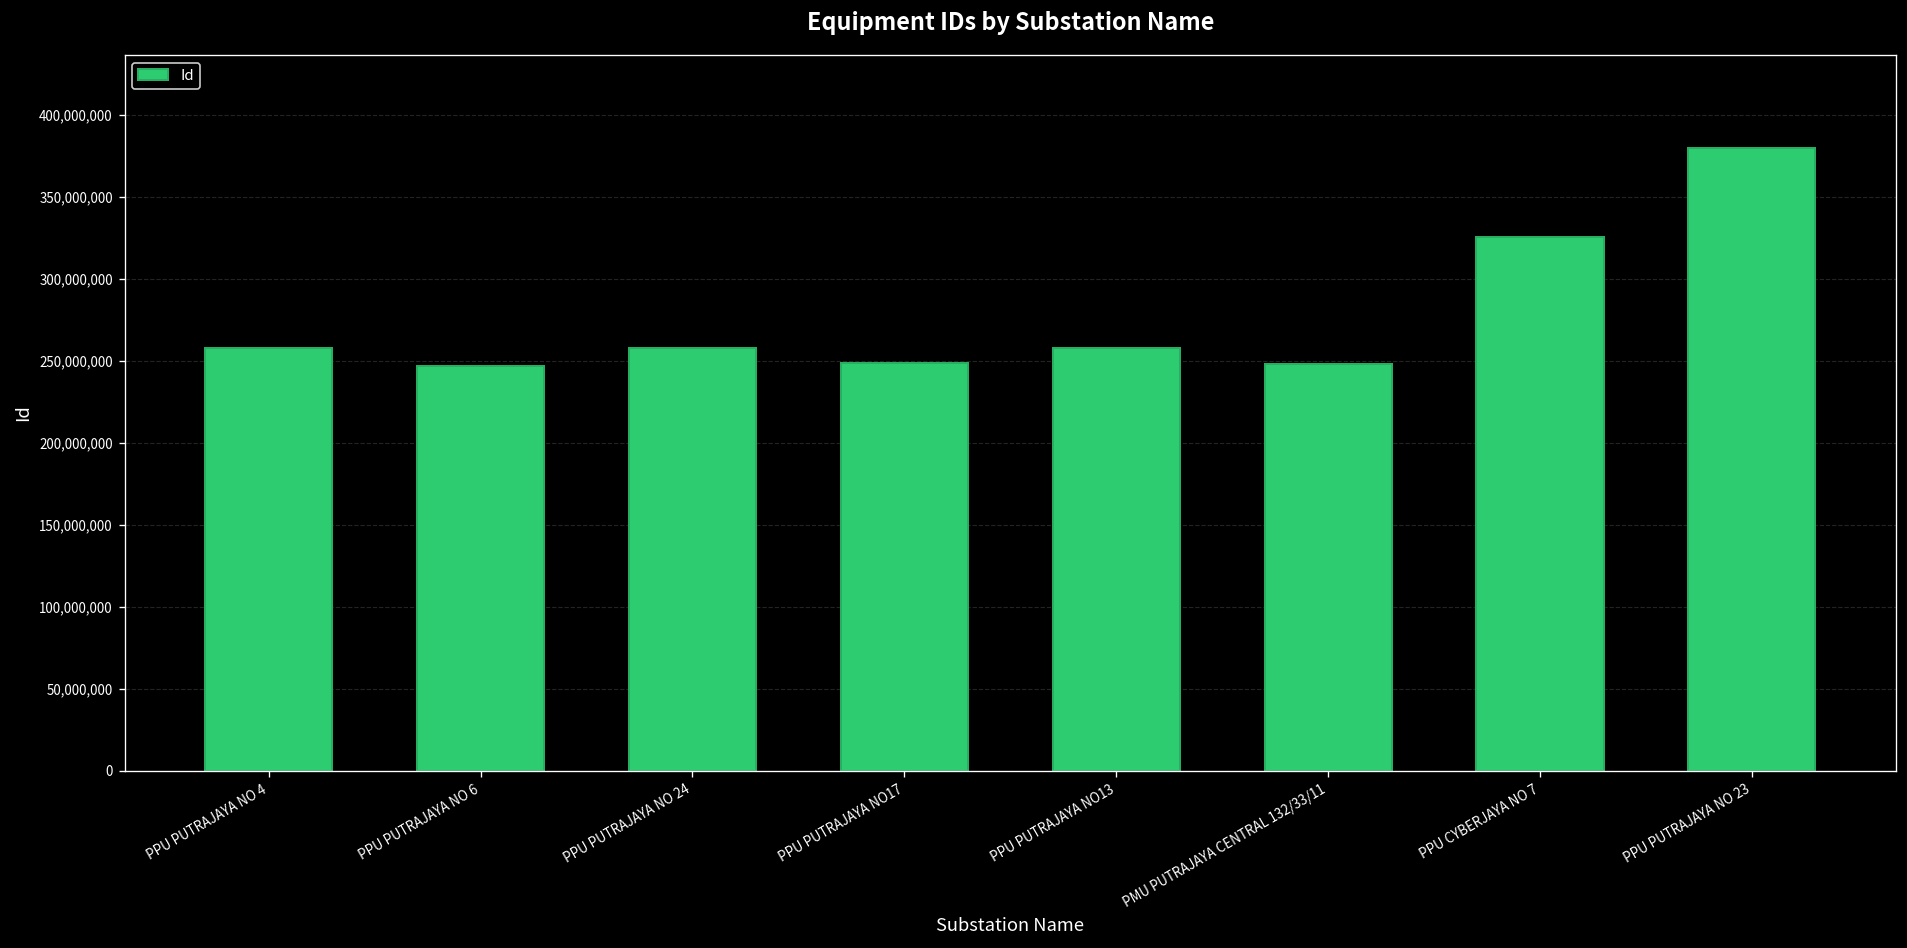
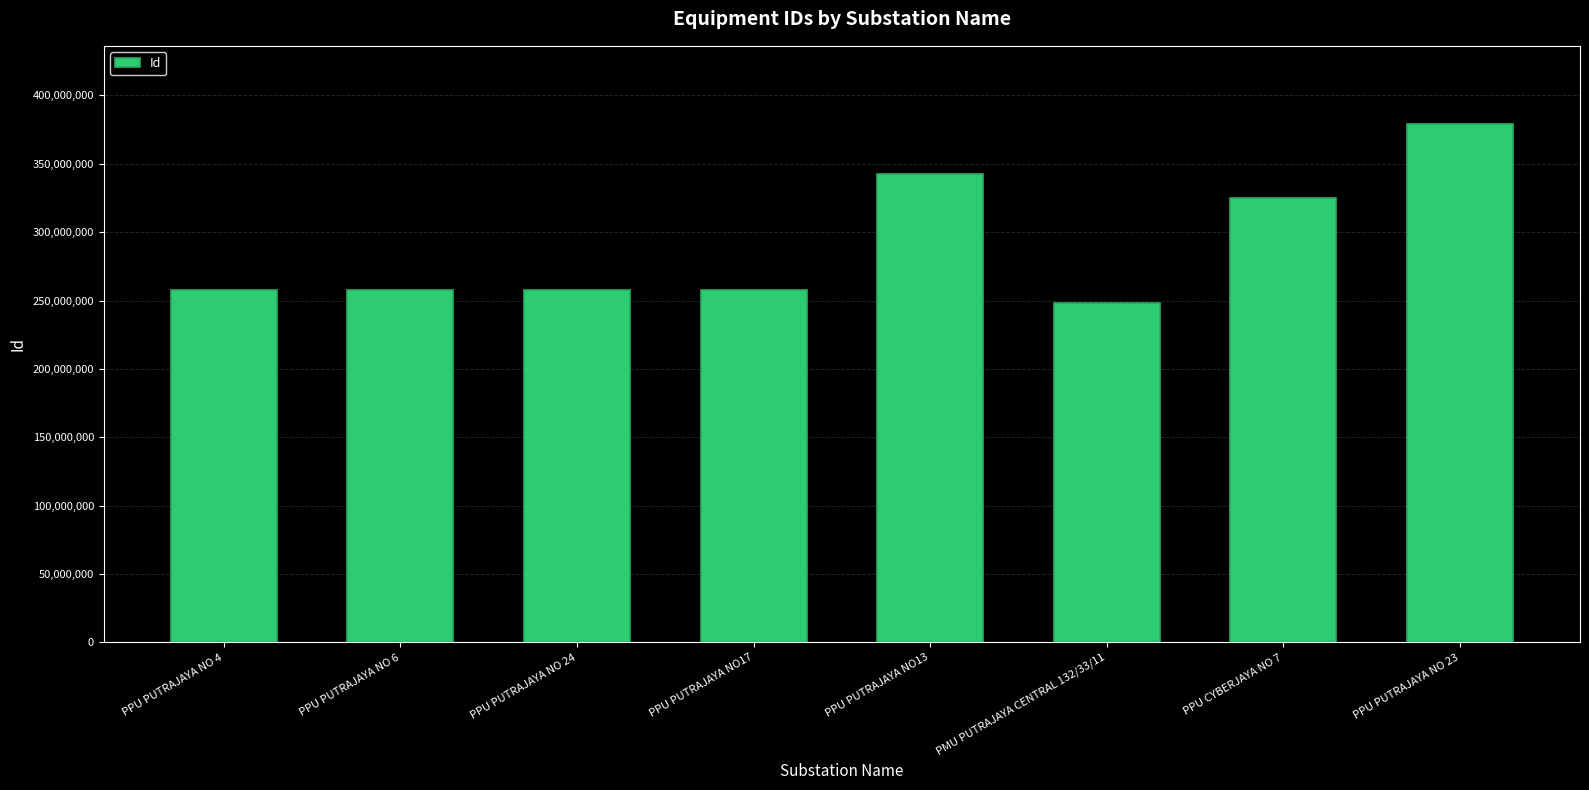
PPU PUTRAJAYA NO 6: 247,000,000 -> 258,000,000
PPU PUTRAJAYA NO17: 249,000,000 -> 258,000,000
PPU PUTRAJAYA NO13: 258,000,000 -> 342,000,000
